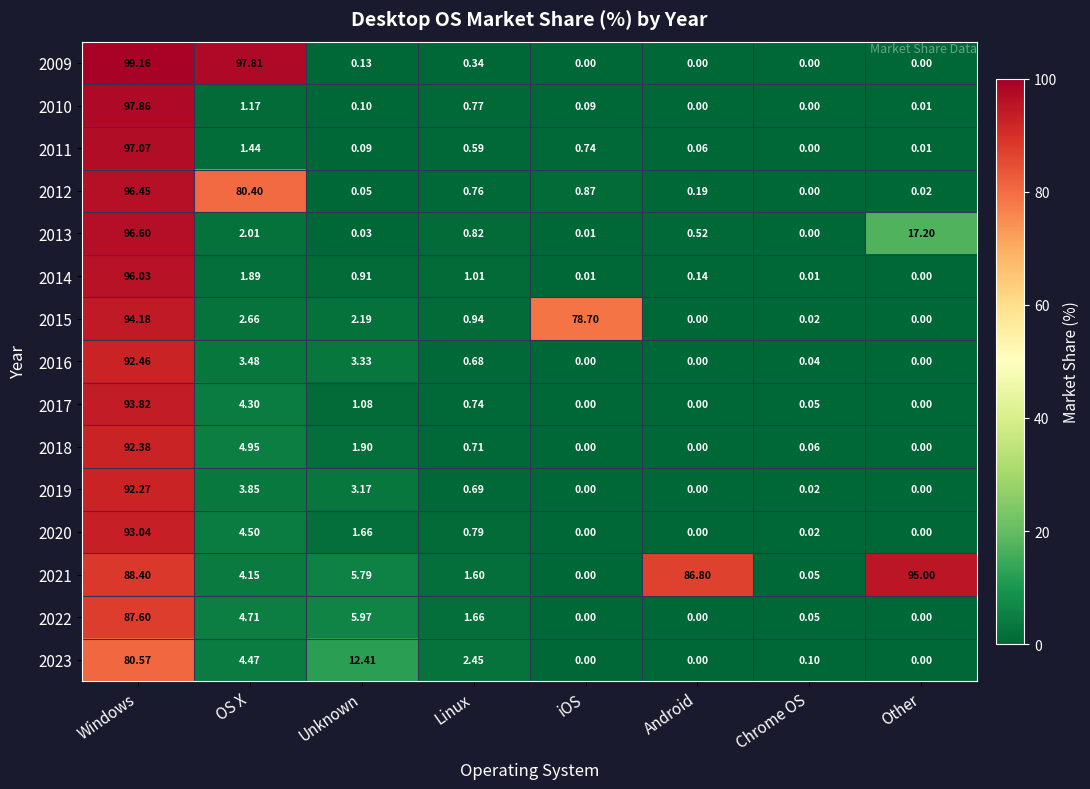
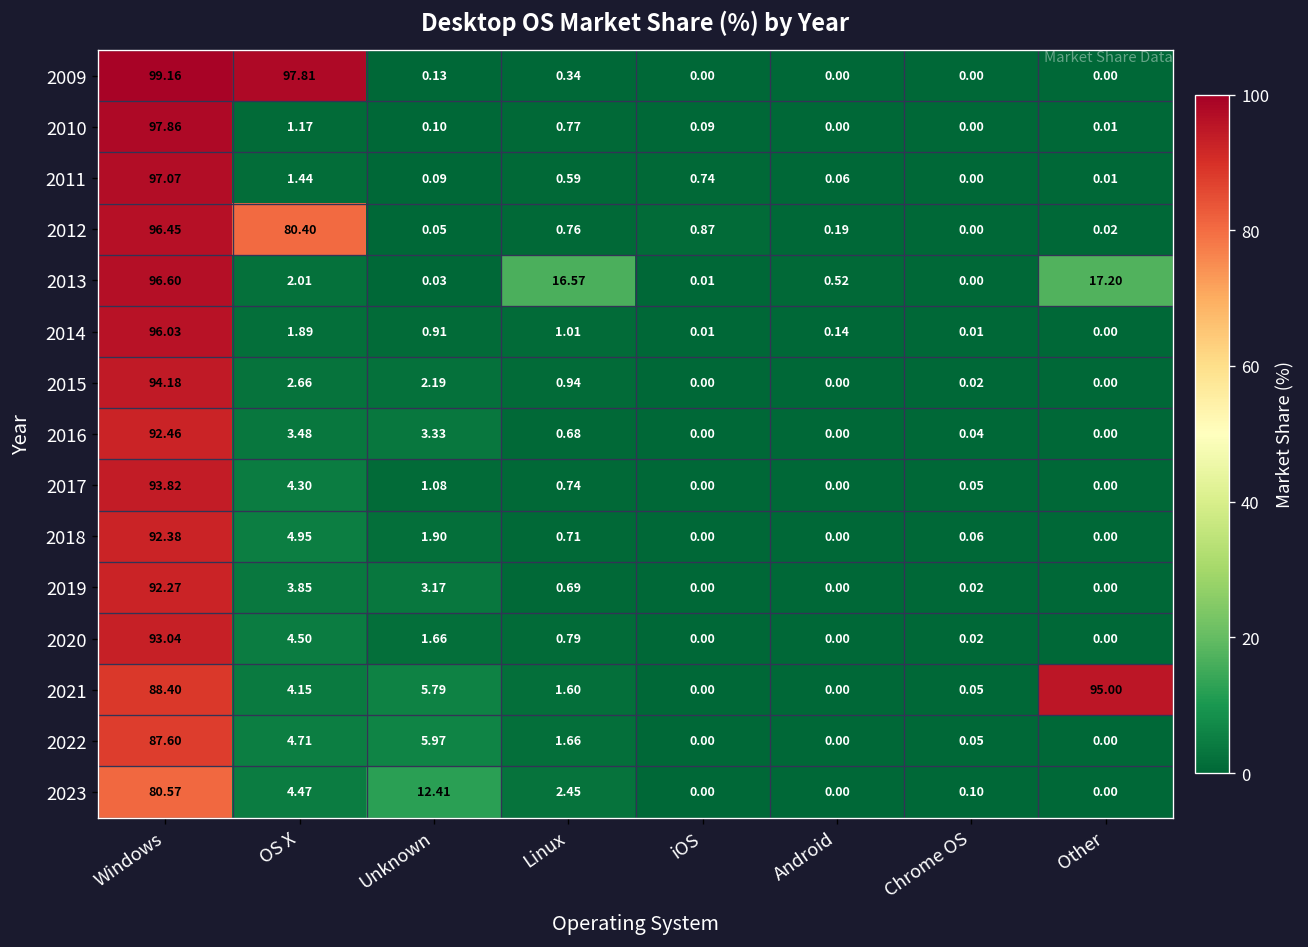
2013, Linux: 0.82 -> 16.57
2015, iOS: 78.70 -> 0.00
2021, Android: 86.80 -> 0.00
